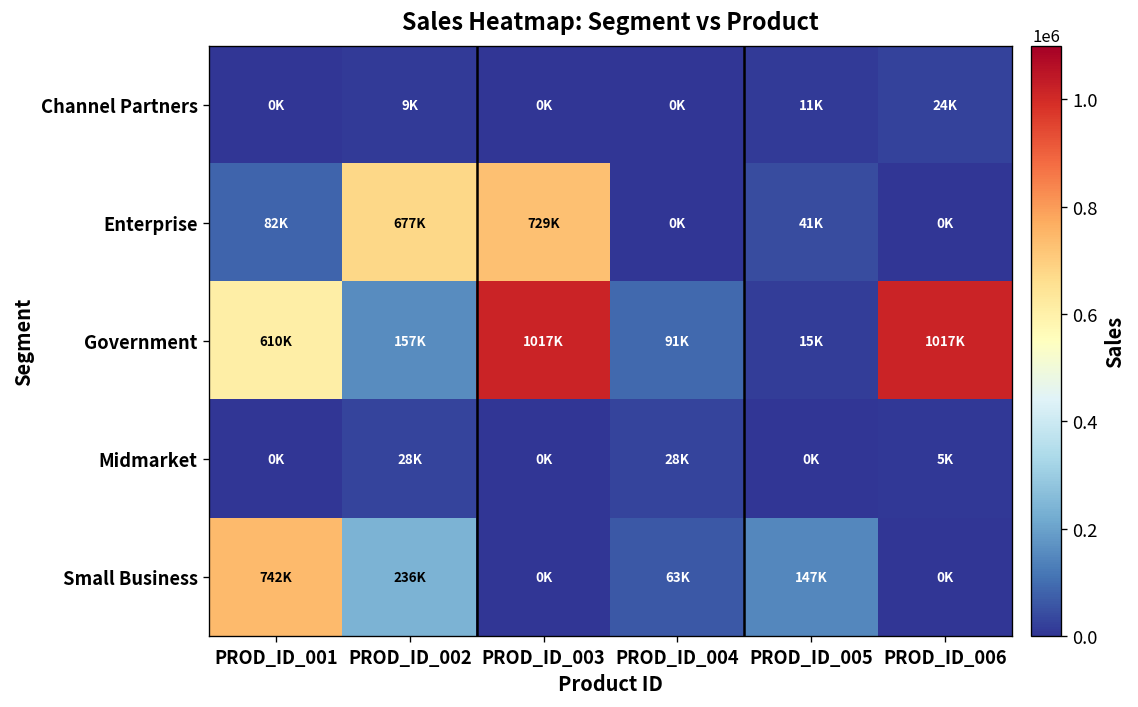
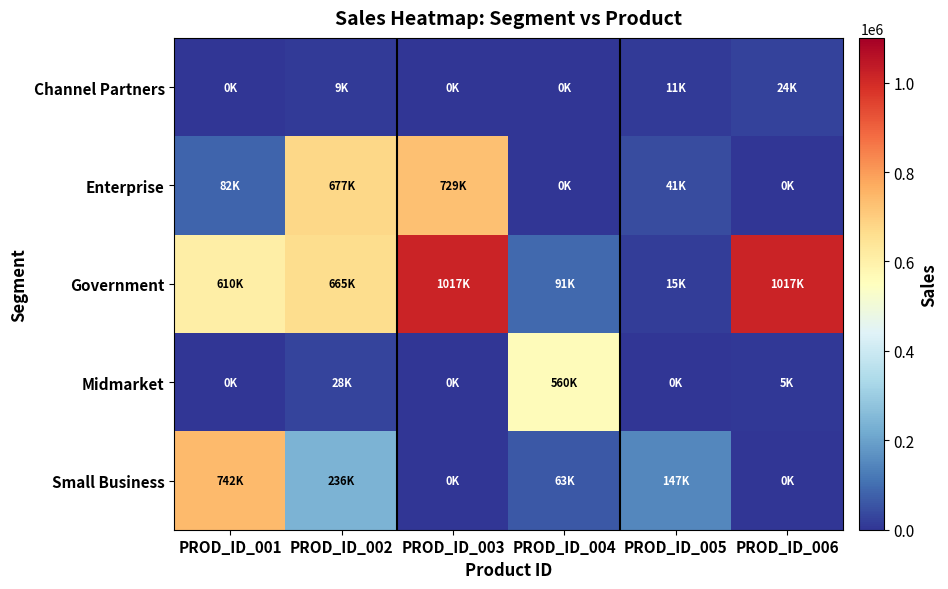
Government, PROD_ID_002: 157K -> 665K
Midmarket, PROD_ID_004: 28K -> 560K
